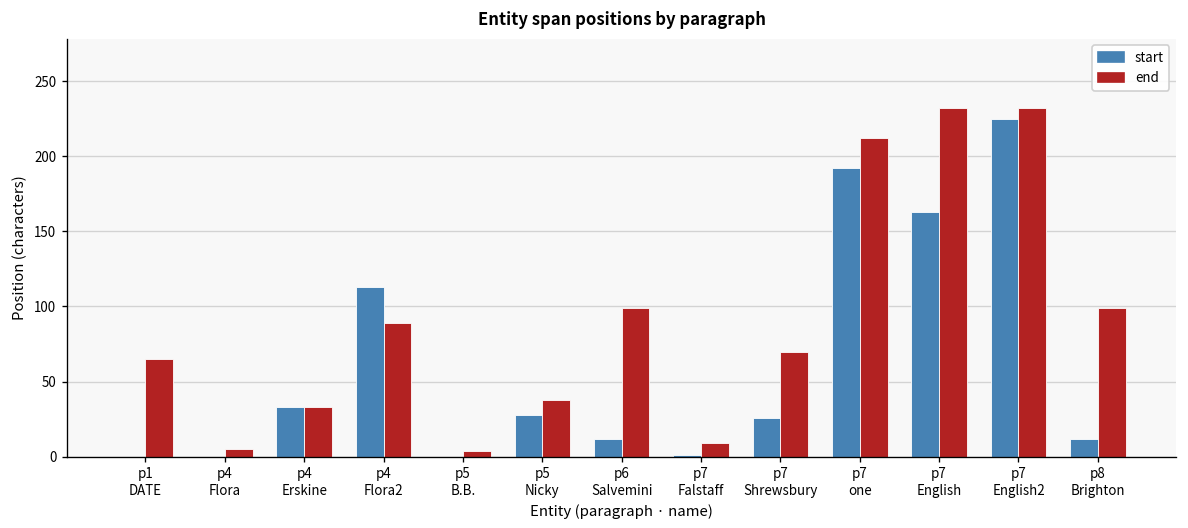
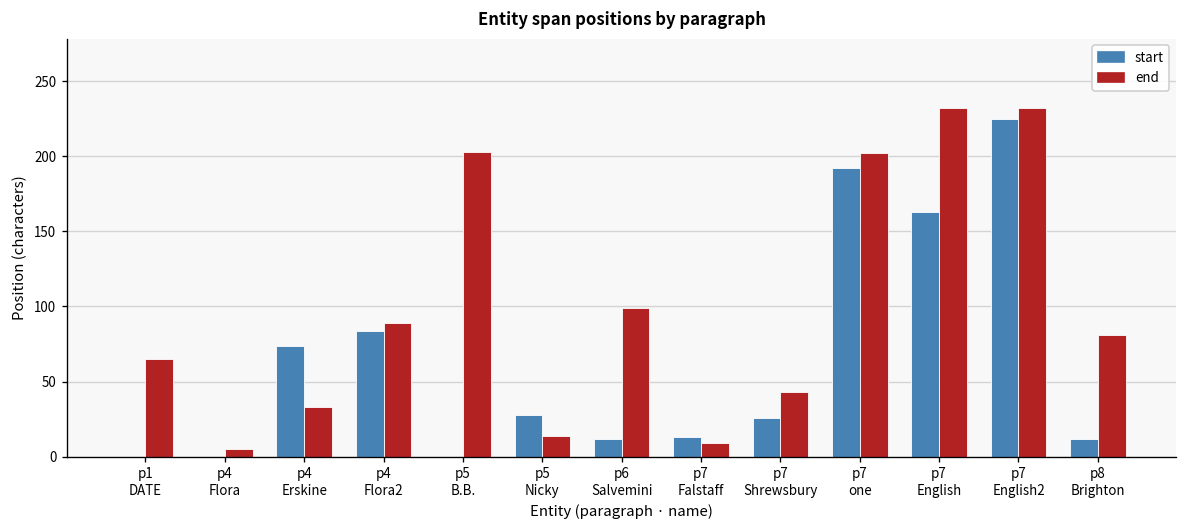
start, p4 Erskine: 33 -> 74
start, p4 Flora2: 113 -> 84
end, p5 B.B.: 4 -> 203
end, p5 Nicky: 38 -> 14
start, p7 Falstaff: 1 -> 13
end, p7 Shrewsbury: 70 -> 43
end, p7 one: 212 -> 202
end, p8 Brighton: 99 -> 81
